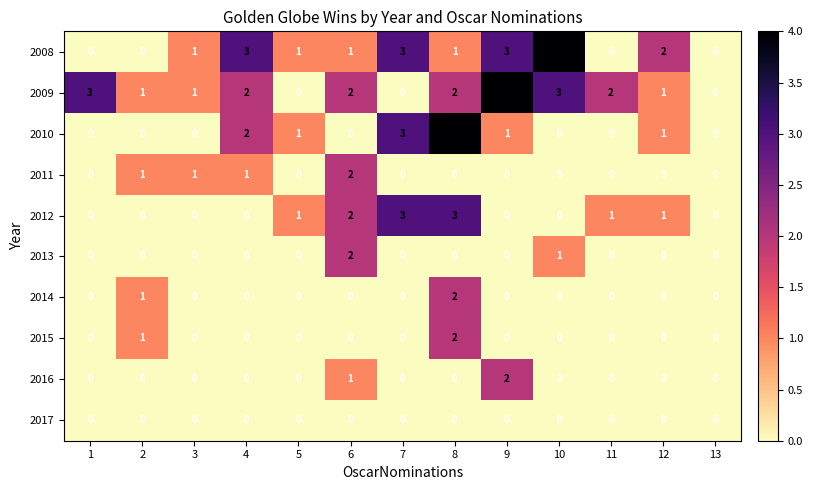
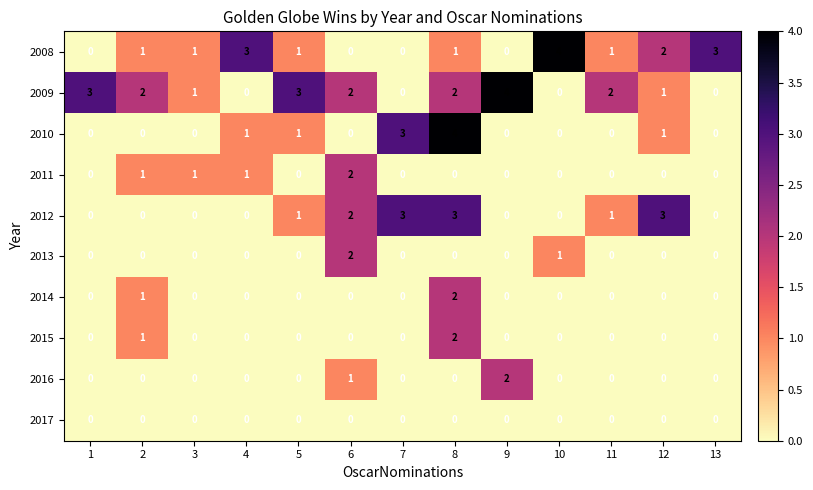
2008, 2: 0 -> 1
2008, 6: 1 -> 0
2008, 7: 3 -> 0
2008, 9: 3 -> 0
2008, 11: 0 -> 1
2008, 13: 0 -> 3
2009, 2: 1 -> 2
2009, 4: 2 -> 0
2009, 5: 0 -> 3
2009, 10: 3 -> 0
2010, 4: 2 -> 1
2010, 9: 1 -> 0
2012, 12: 1 -> 3
